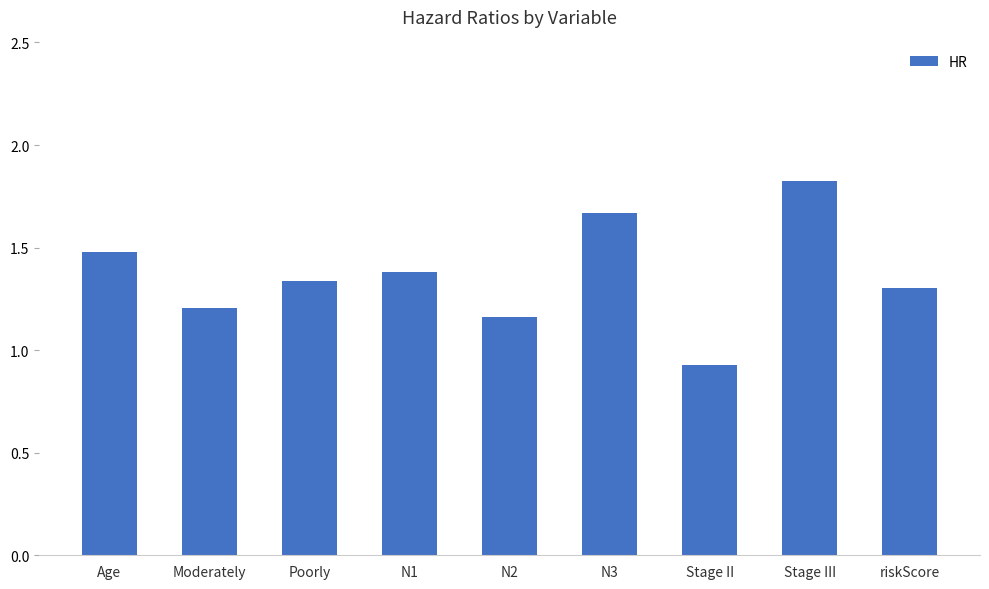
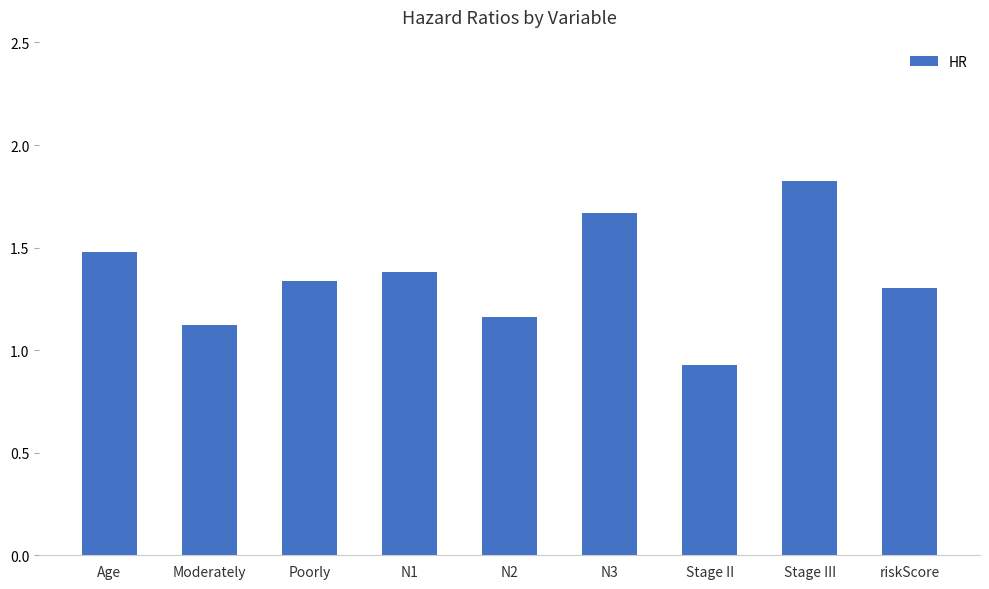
Moderately: 1.21 -> 1.12
